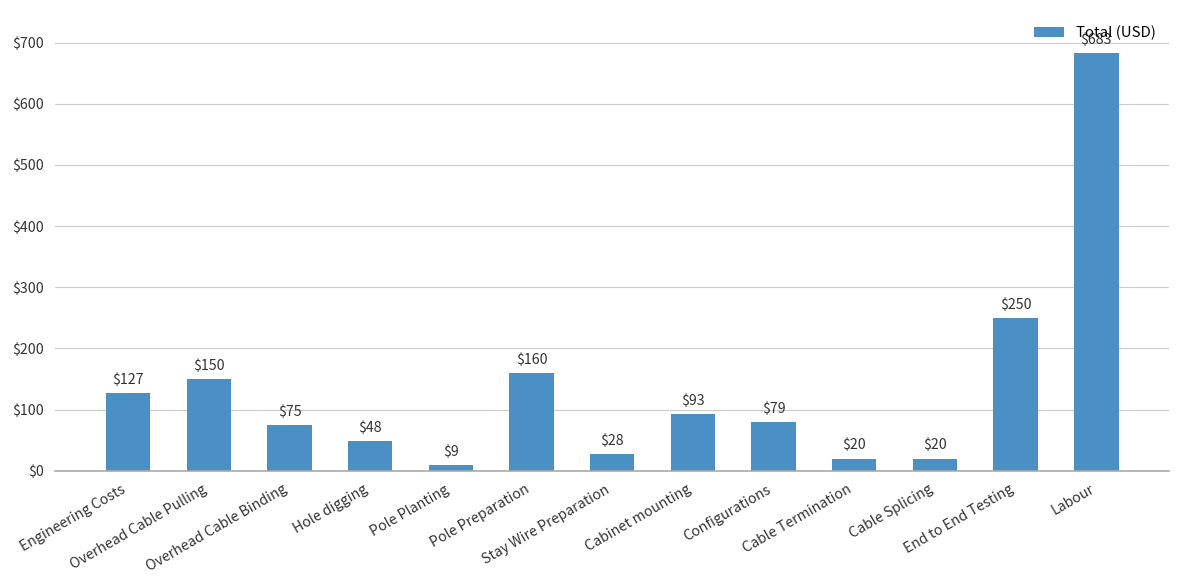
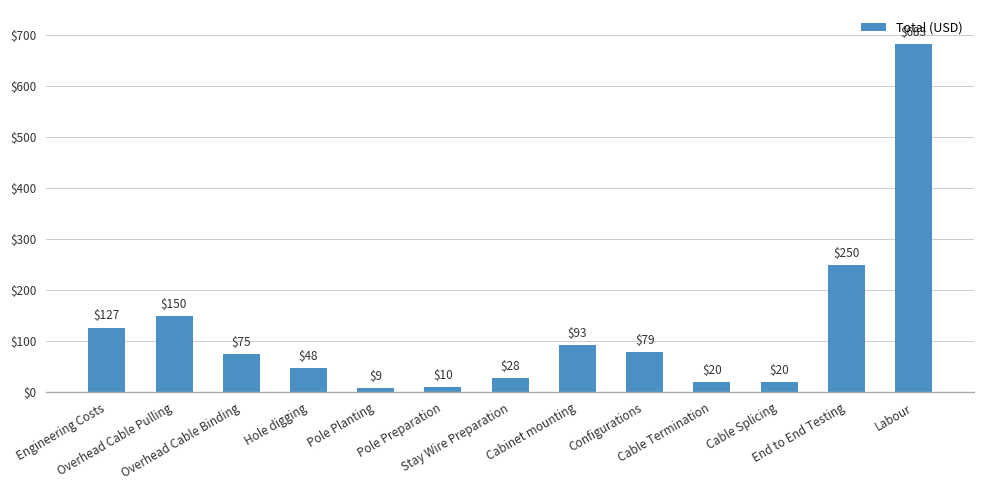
Pole Preparation: $160 -> $10
